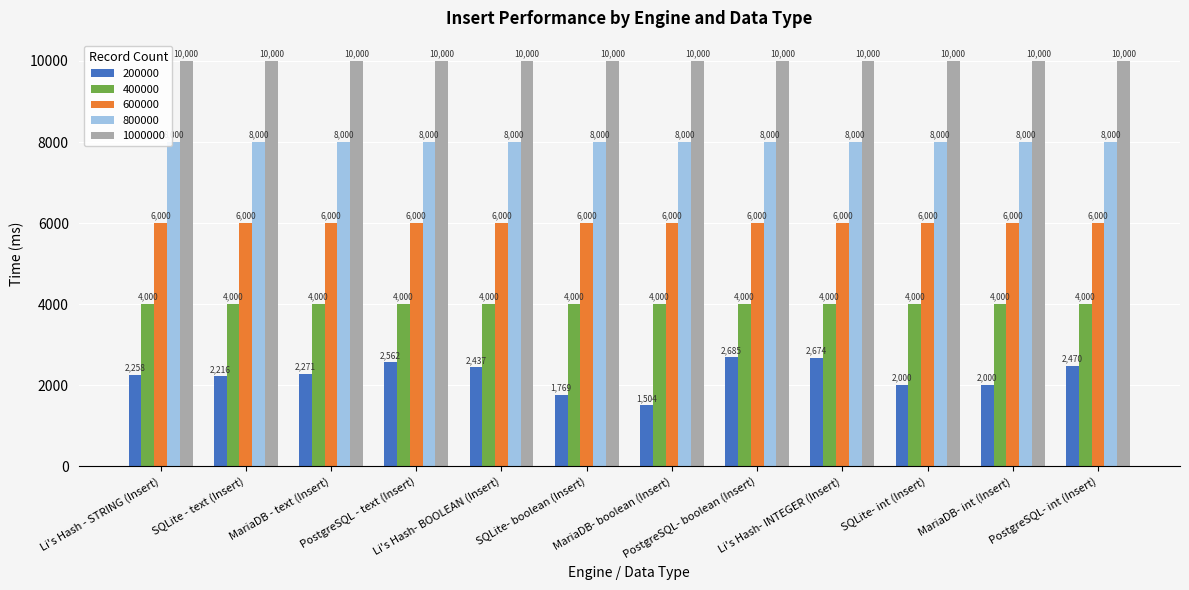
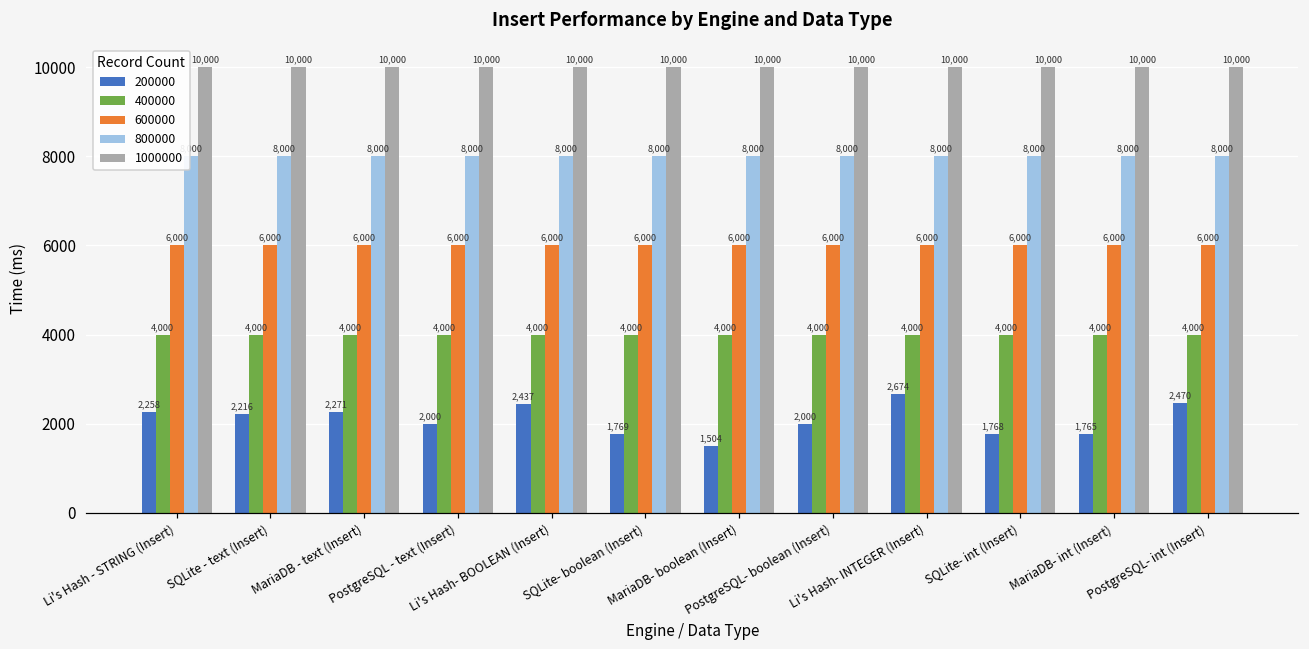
200000, PostgreSQL - text (Insert): 2,562 -> 2,000
200000, PostgreSQL- boolean (Insert): 2,685 -> 2,000
200000, SQLite- int (Insert): 2,000 -> 1,768
200000, MariaDB- int (Insert): 2,000 -> 1,765
